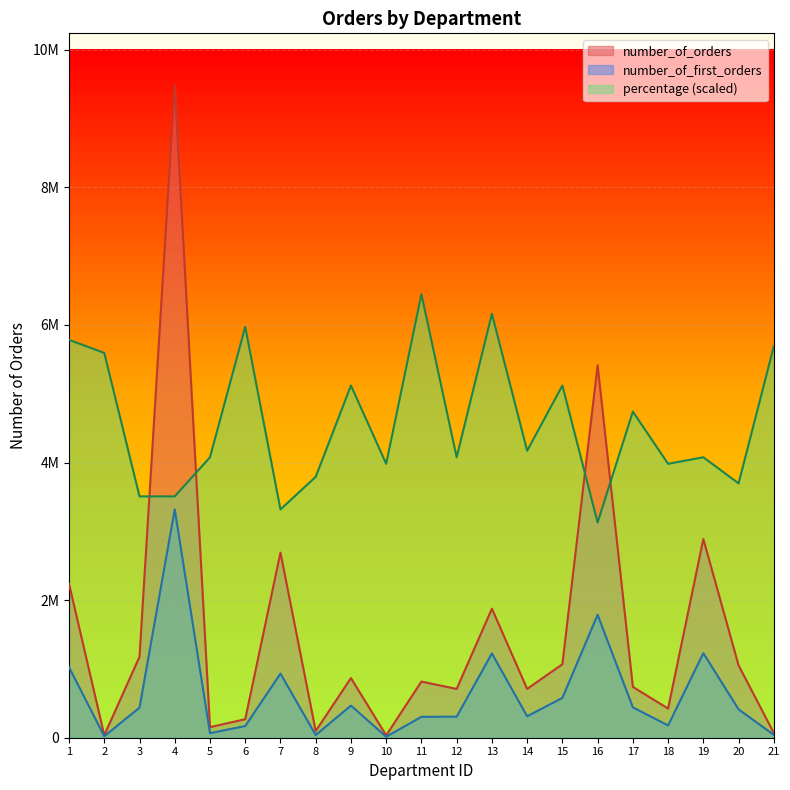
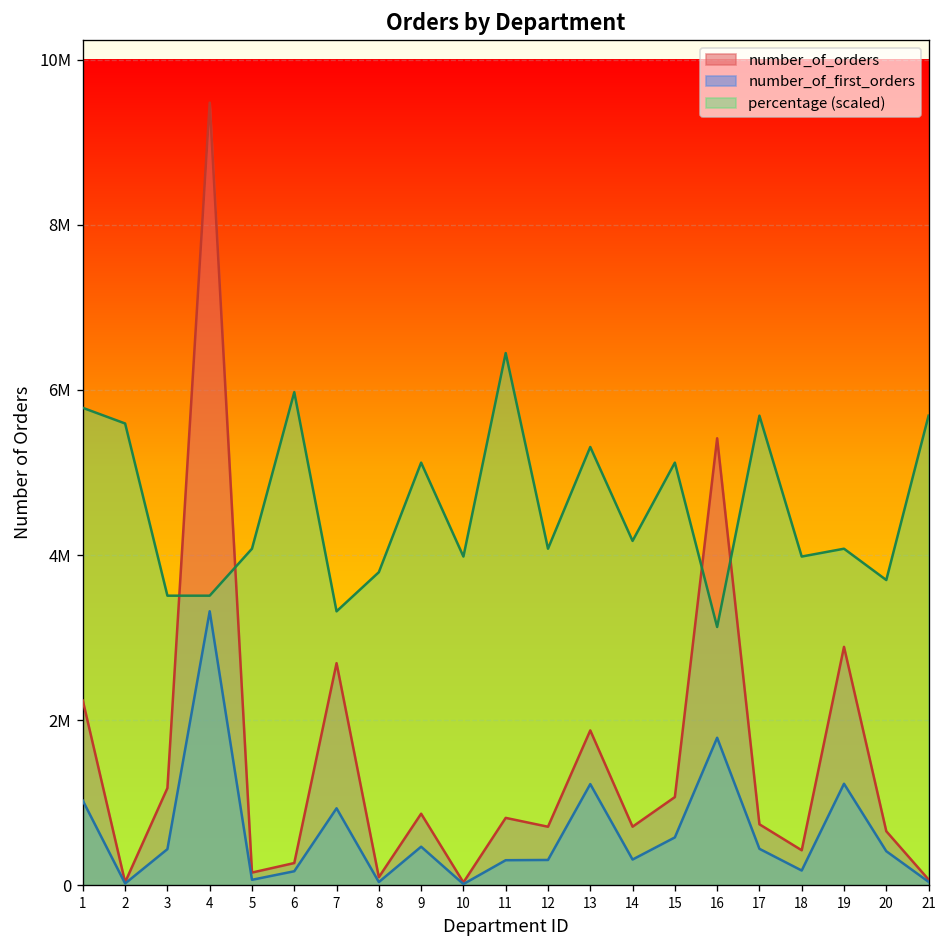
percentage (scaled), 13: 6200000 -> 5300000
percentage (scaled), 17: 4700000 -> 5700000
number_of_orders, 20: 1100000 -> 700000
